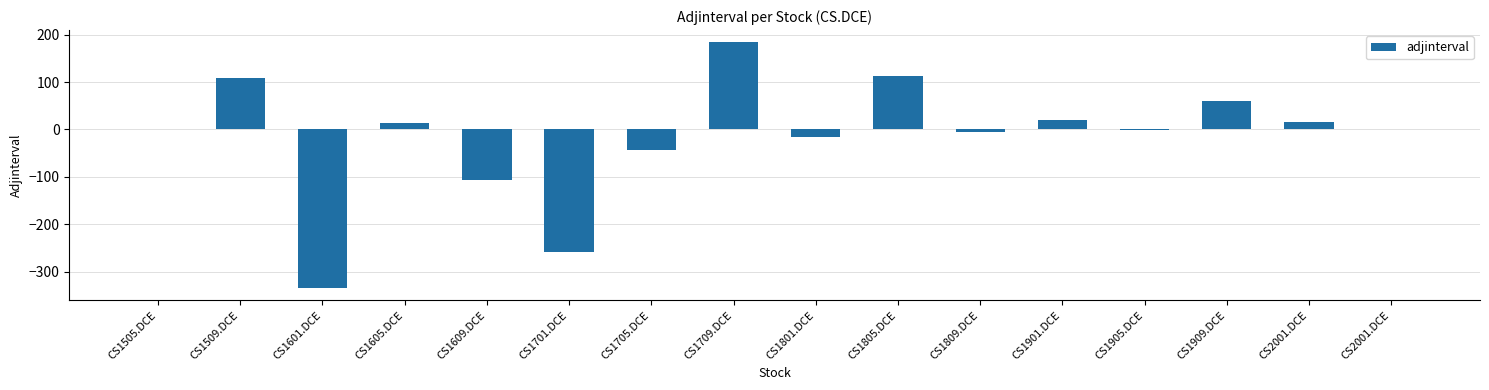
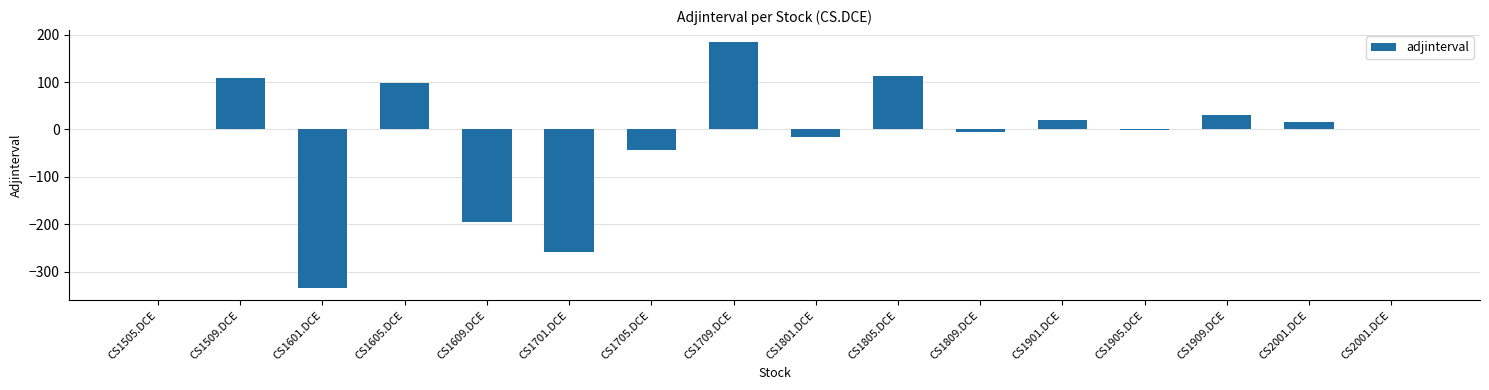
CS1605.DCE: 10 -> 100
CS1609.DCE: -110 -> -190
CS1909.DCE: 60 -> 30
